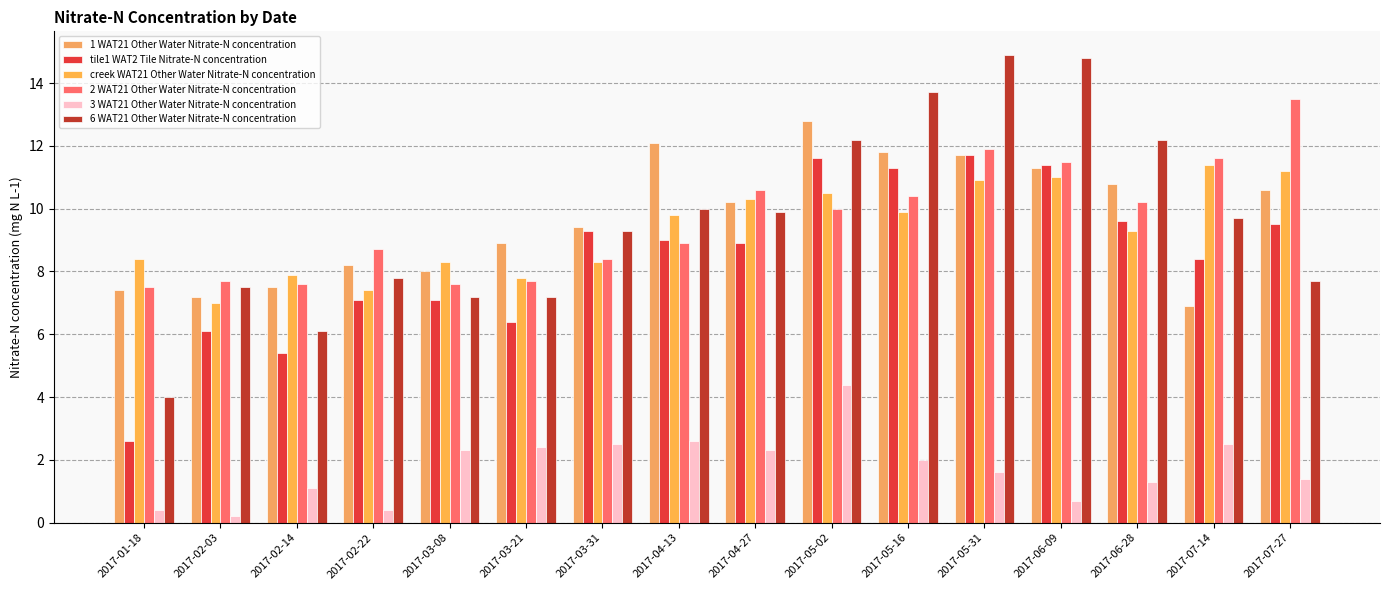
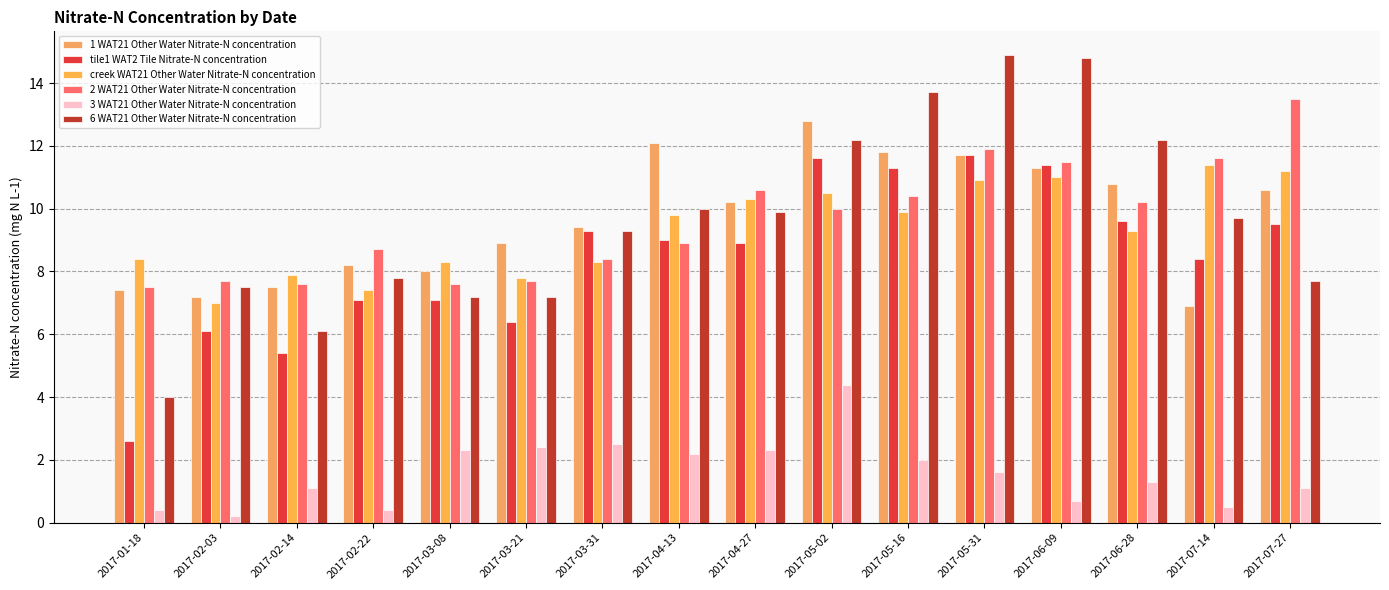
3 WAT21 Other Water Nitrate-N concentration, 2017-04-13: 2.6 -> 2.2
3 WAT21 Other Water Nitrate-N concentration, 2017-07-14: 2.5 -> 0.5
3 WAT21 Other Water Nitrate-N concentration, 2017-07-27: 1.4 -> 1.1
